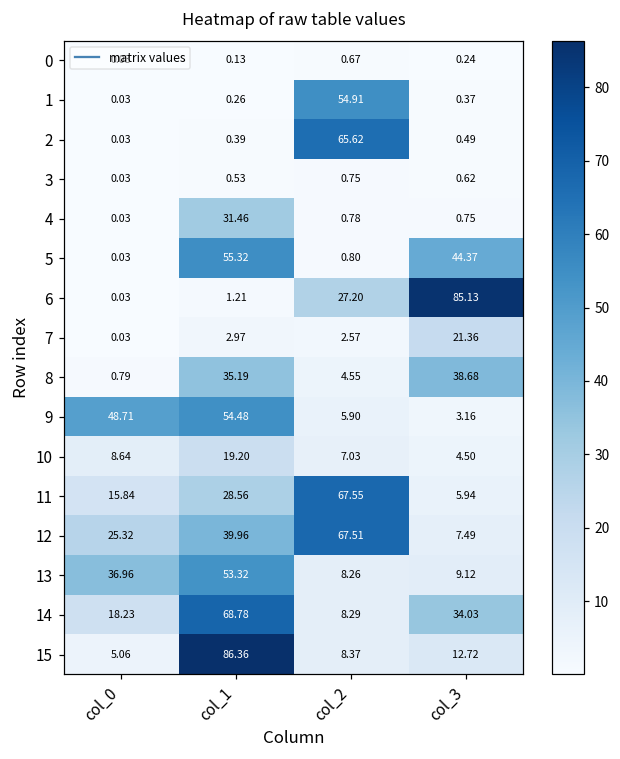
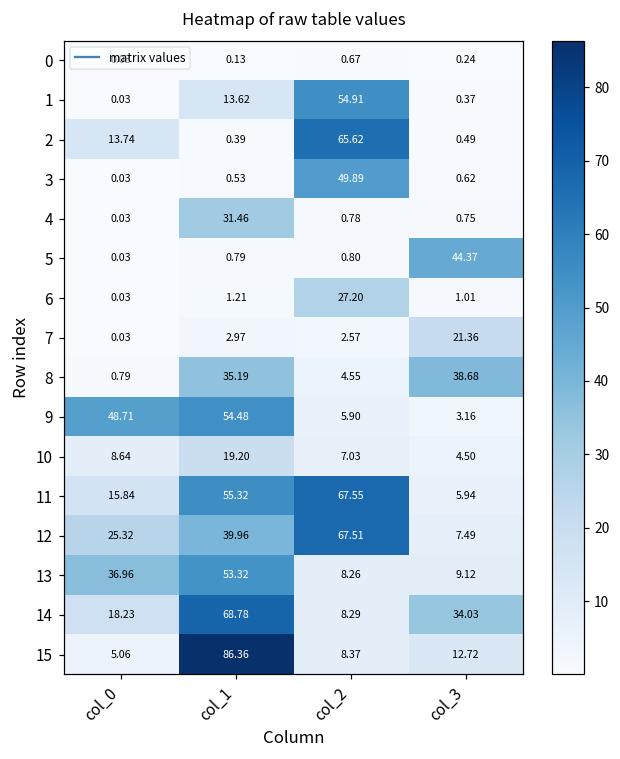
1, col_1: 0.26 -> 13.62
2, col_0: 0.03 -> 13.74
3, col_2: 0.75 -> 49.89
5, col_1: 55.32 -> 0.79
6, col_3: 85.13 -> 1.01
11, col_1: 28.56 -> 55.32
